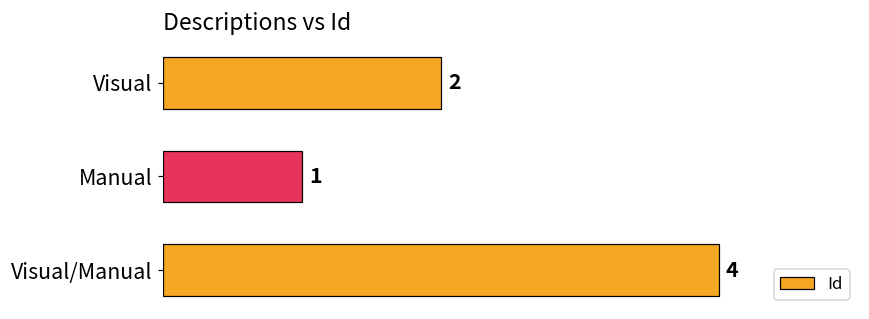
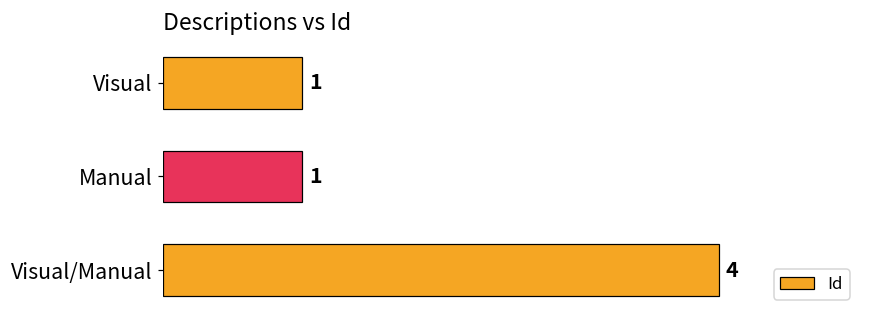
Visual: 2 -> 1
